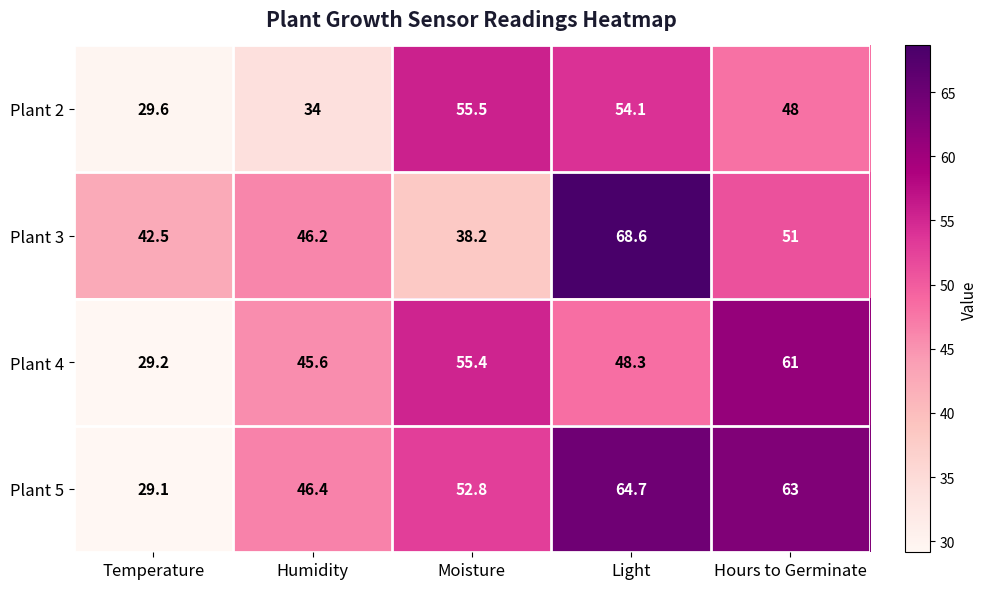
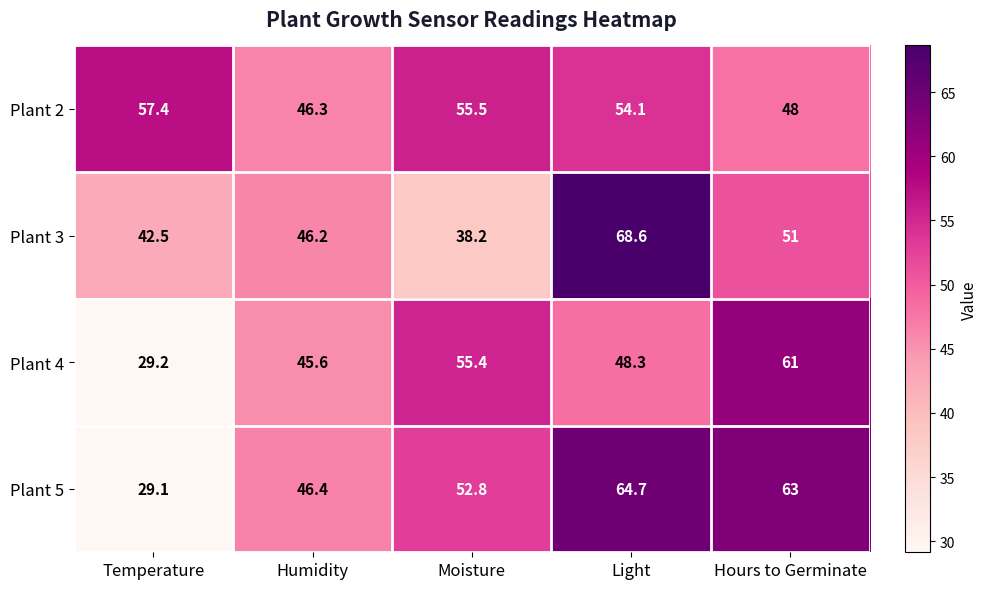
Plant 2, Temperature: 29.6 -> 57.4
Plant 2, Humidity: 34 -> 46.3
